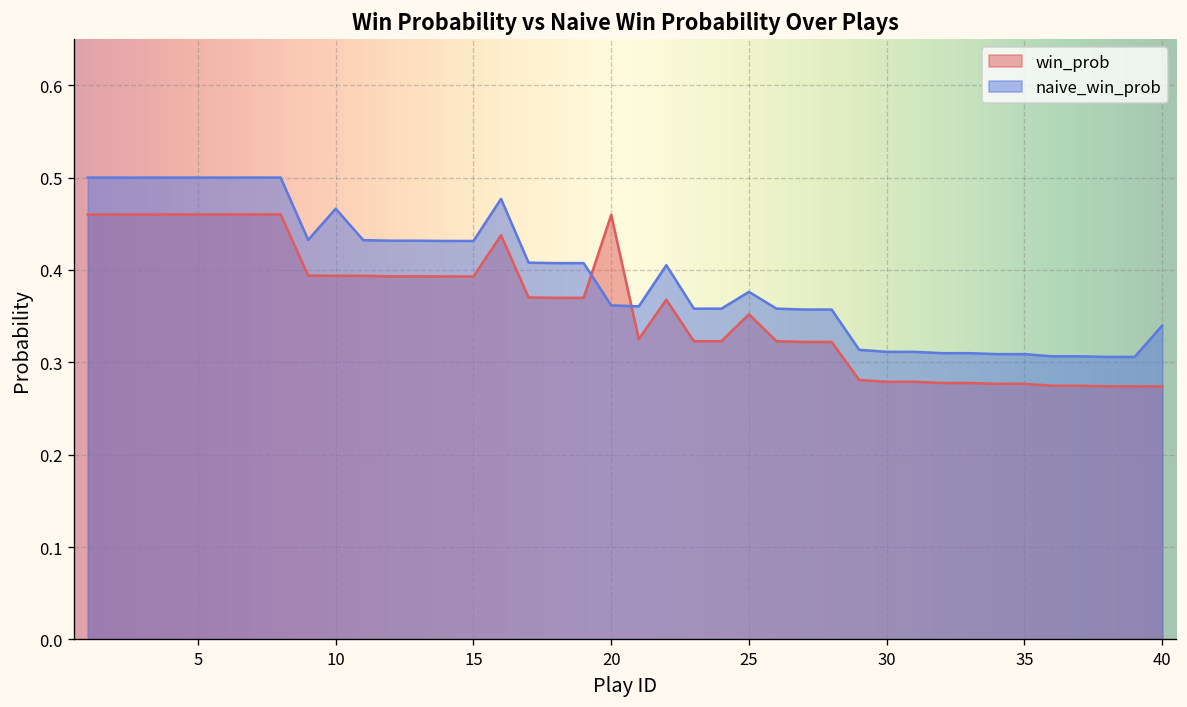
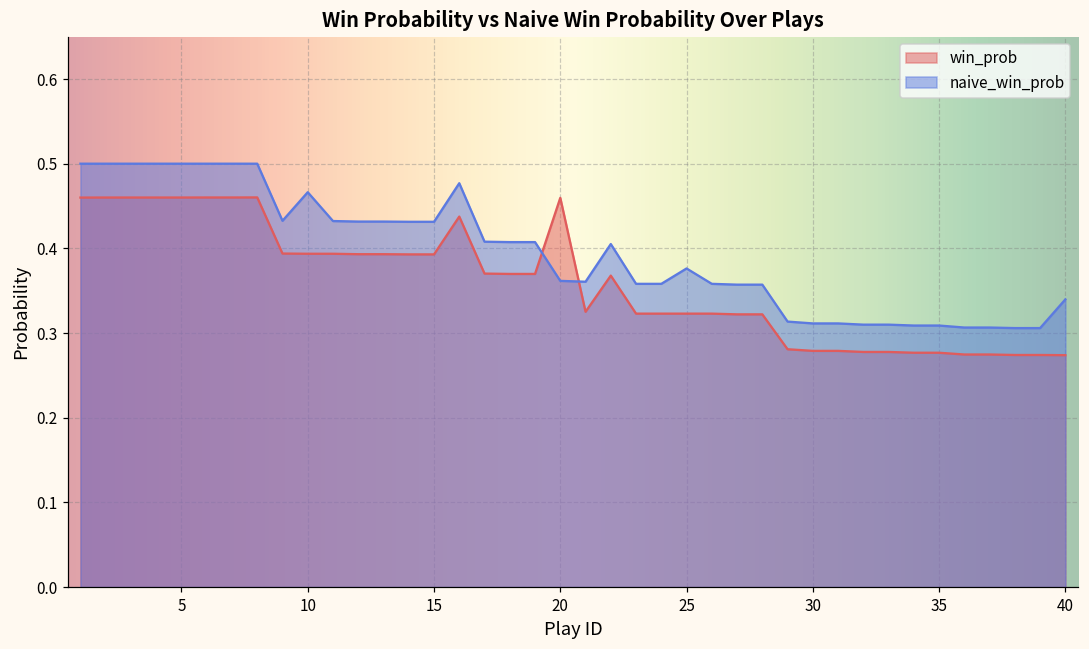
win_prob, 25: 0.35 -> 0.32
